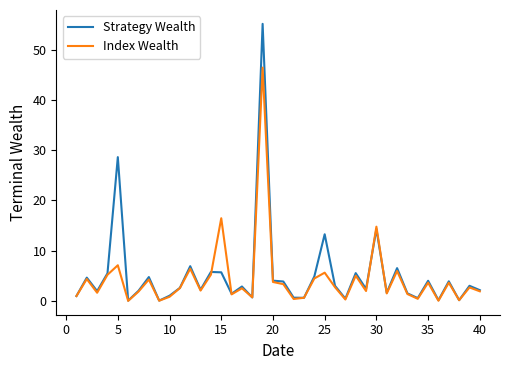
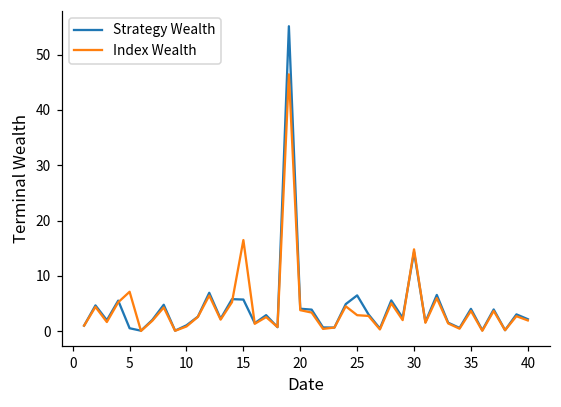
Strategy Wealth, 5: 29 -> 1
Strategy Wealth, 25: 13 -> 6
Index Wealth, 25: 6 -> 3
